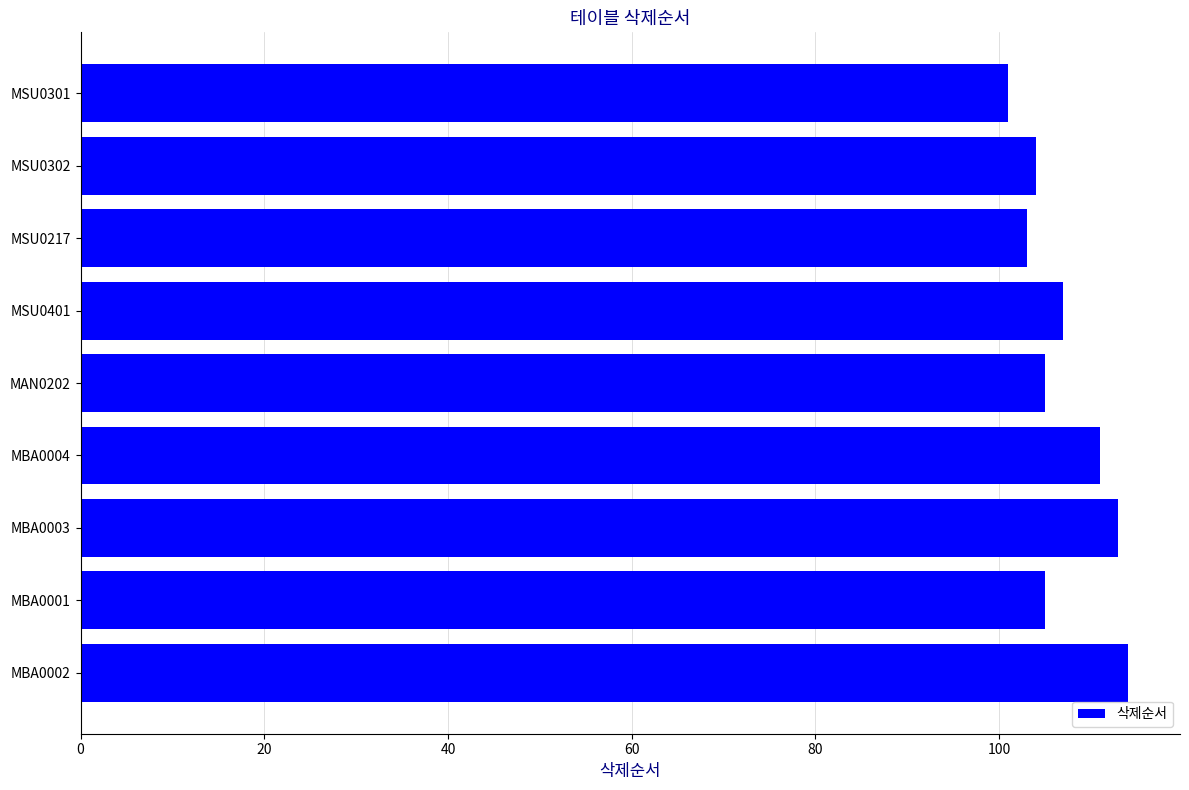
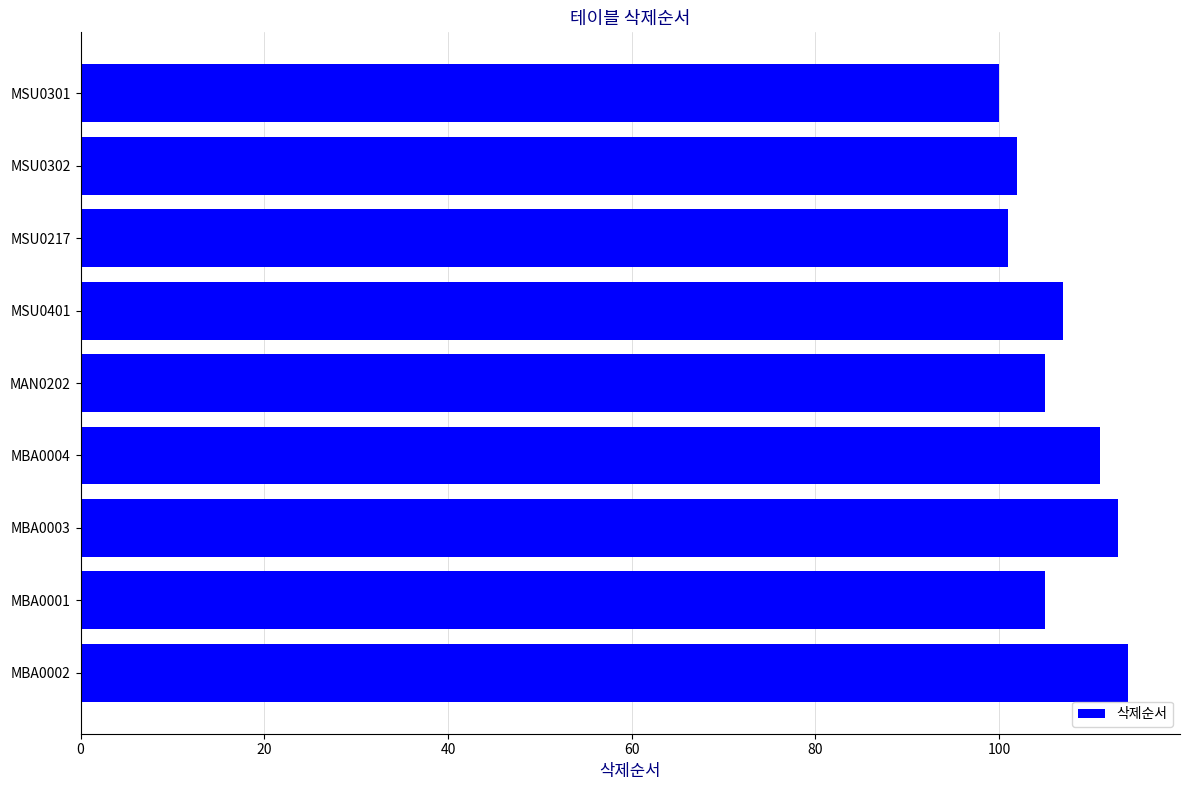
MSU0301: 101 -> 100
MSU0302: 104 -> 102
MSU0217: 103 -> 101
